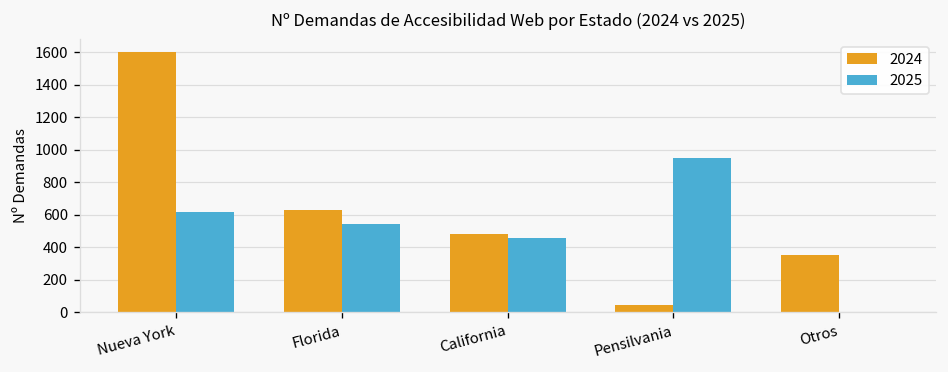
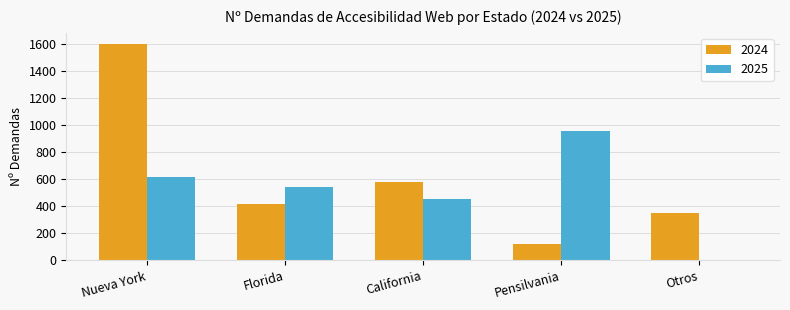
2024, Florida: 630 -> 420
2024, California: 490 -> 580
2024, Pensilvania: 50 -> 120
